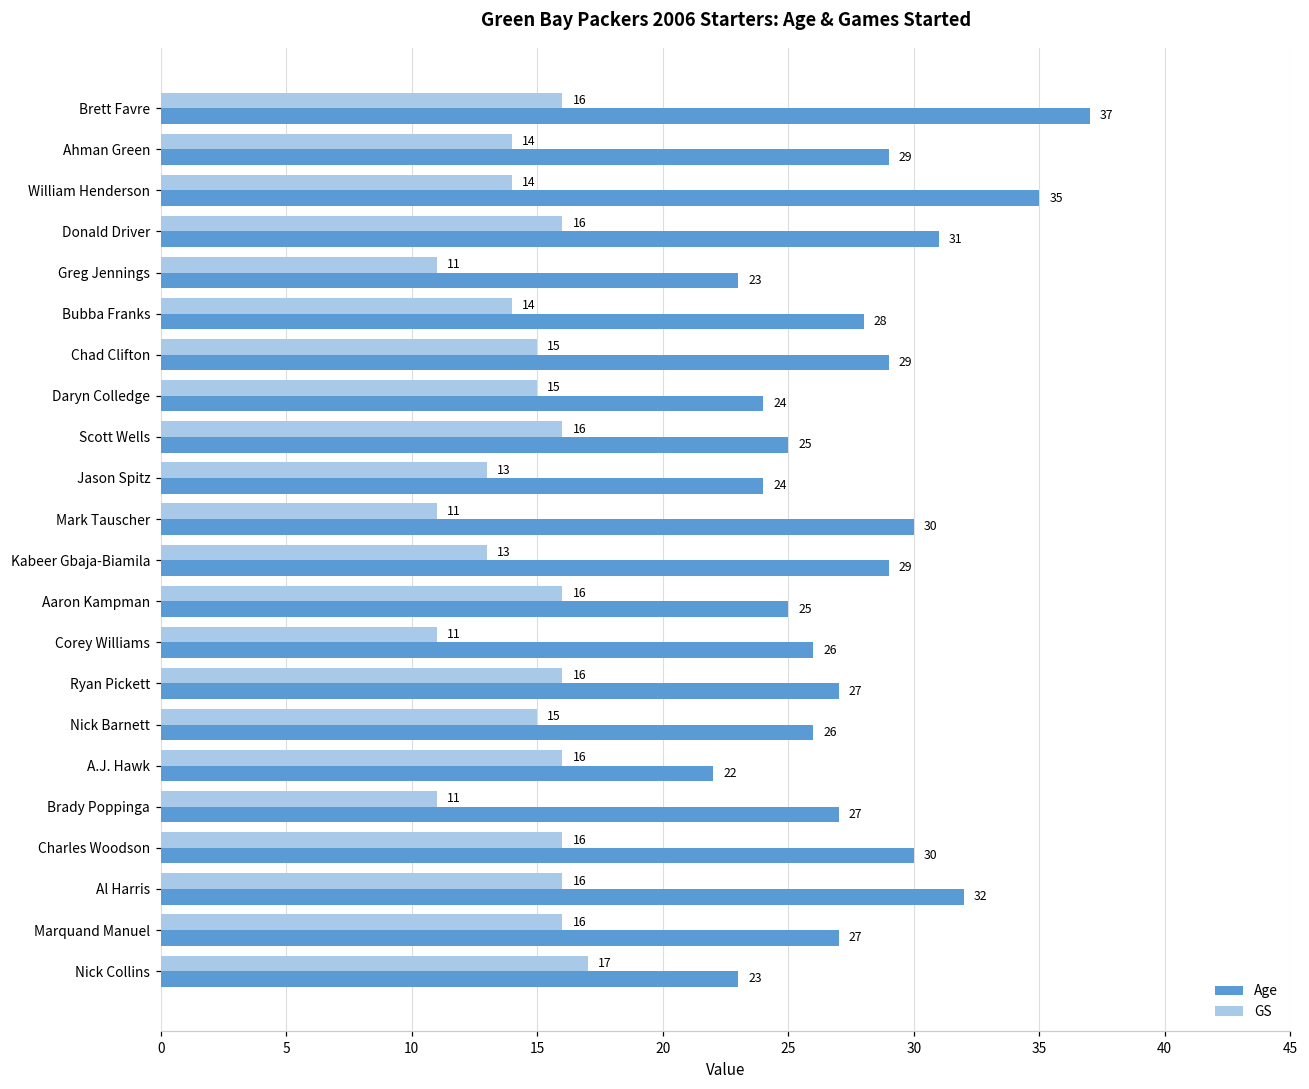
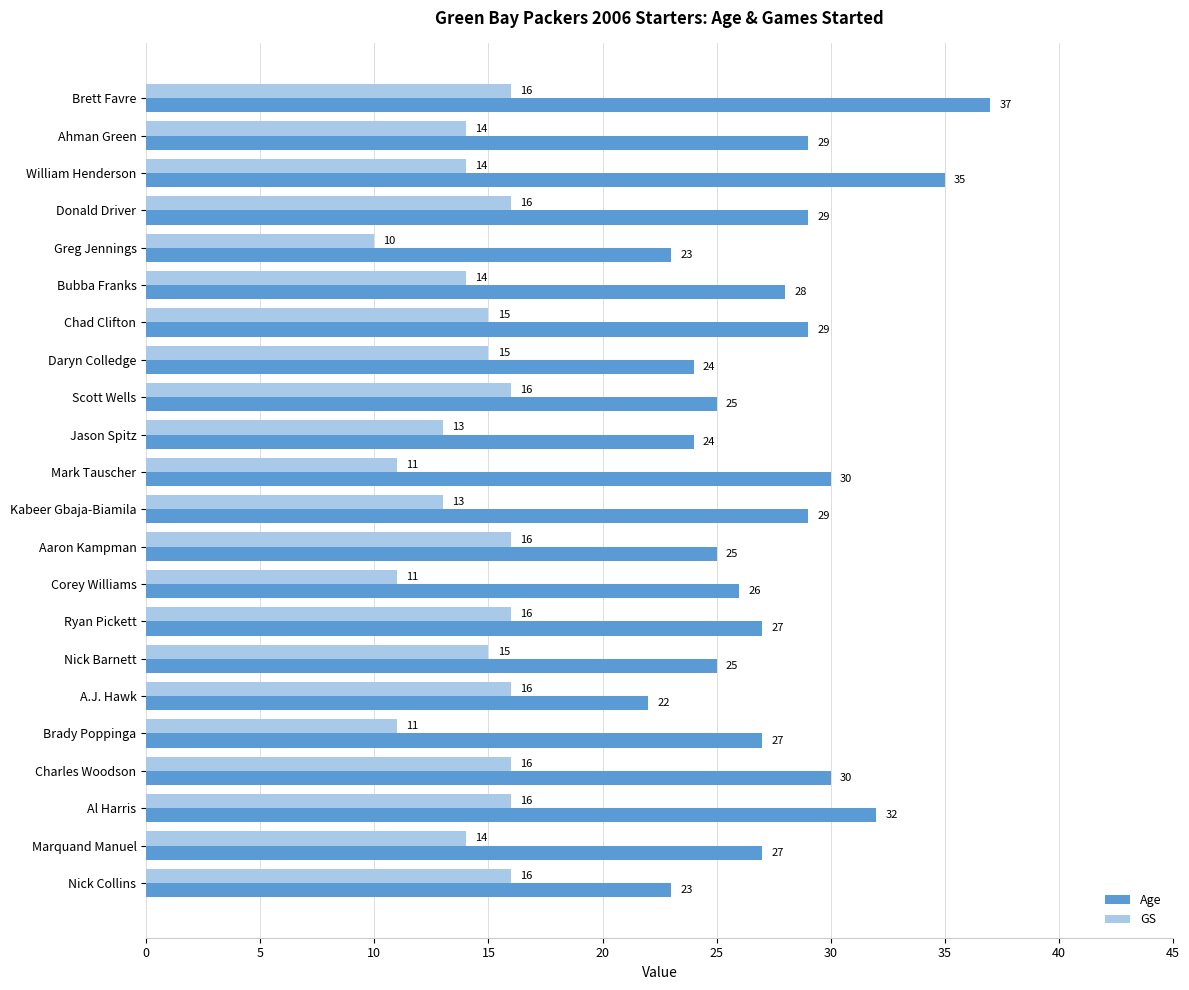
Age, Donald Driver: 31 -> 29
GS, Greg Jennings: 11 -> 10
Age, Nick Barnett: 26 -> 25
GS, Marquand Manuel: 16 -> 14
GS, Nick Collins: 17 -> 16
